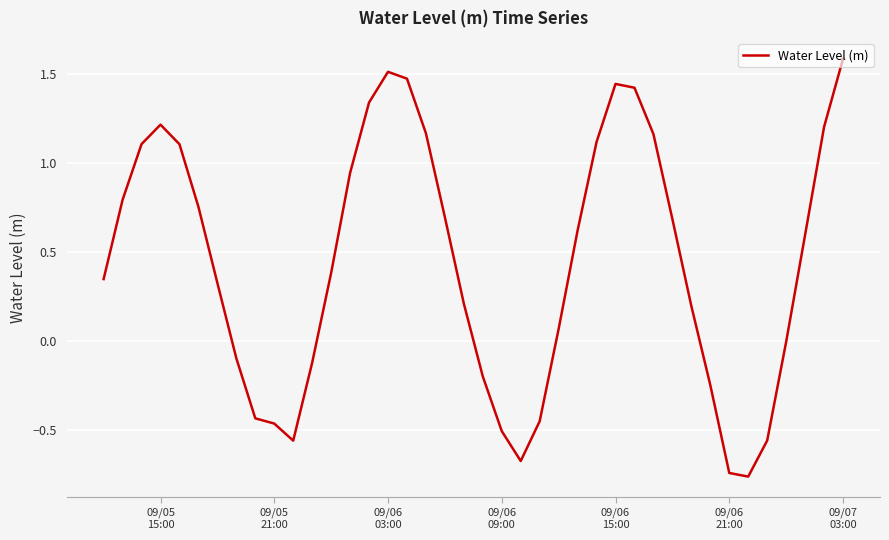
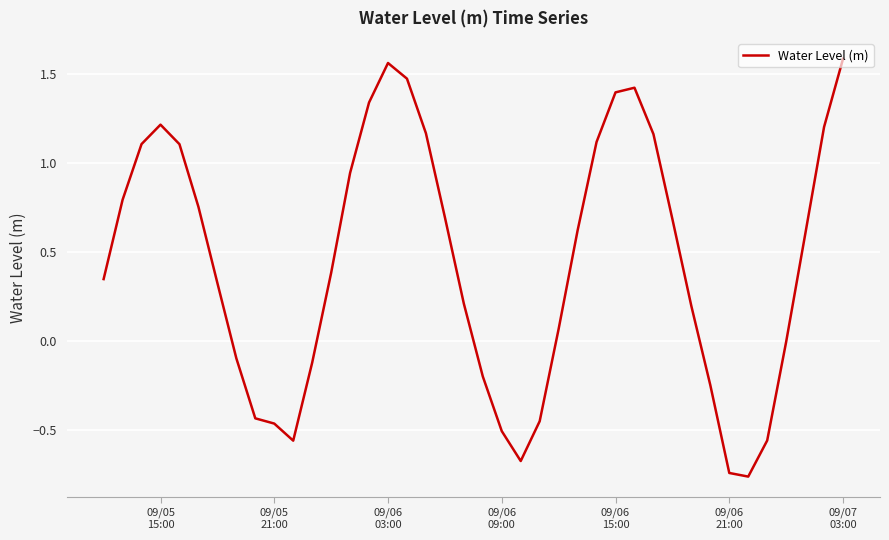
09/06 03:00: 1.51 -> 1.56
09/06 15:00: 1.44 -> 1.39
